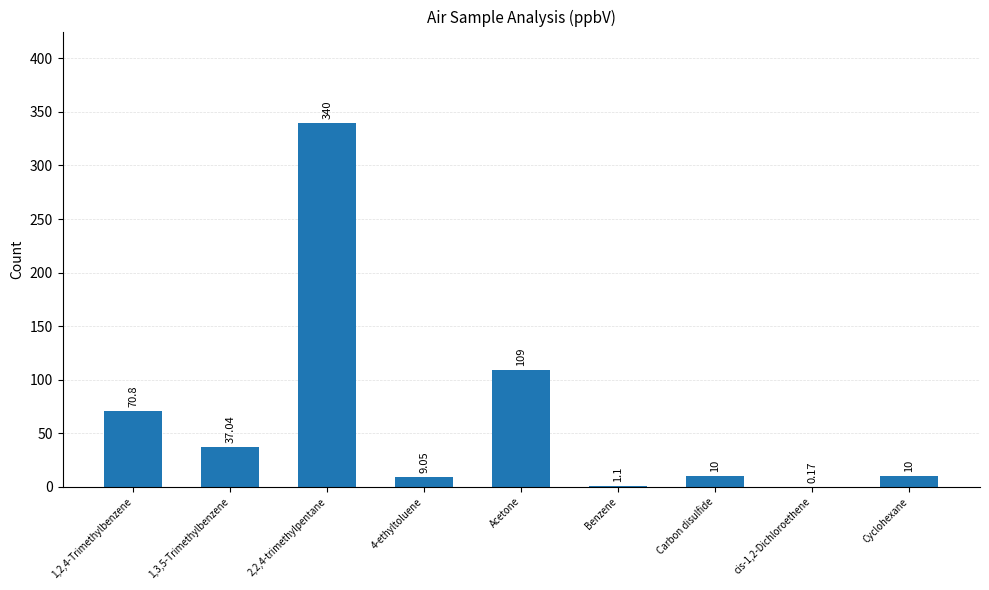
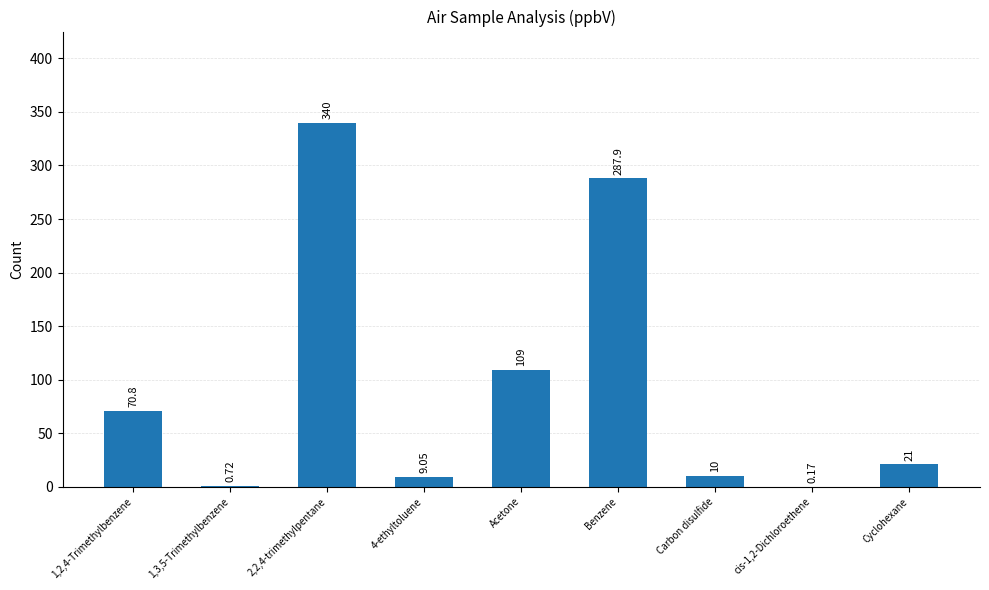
1,3,5-Trimethylbenzene: 37.04 -> 0.72
Benzene: 1.1 -> 287.9
Cyclohexane: 10 -> 21
